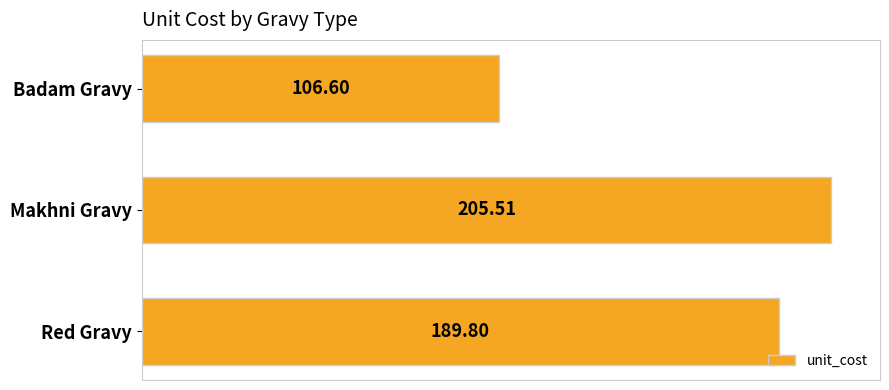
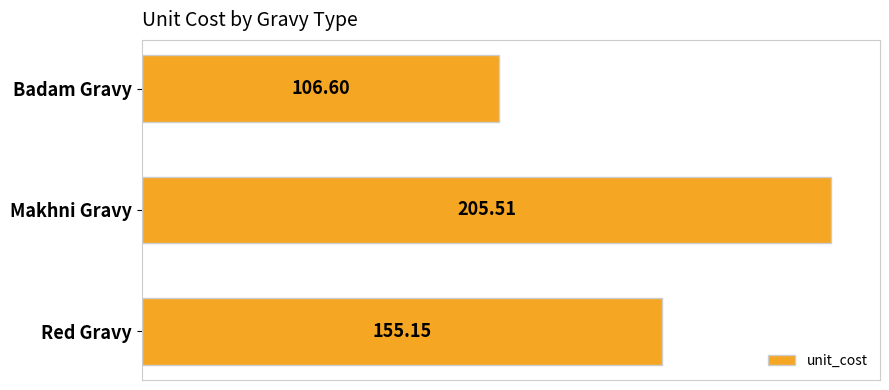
Red Gravy: 189.80 -> 155.15
